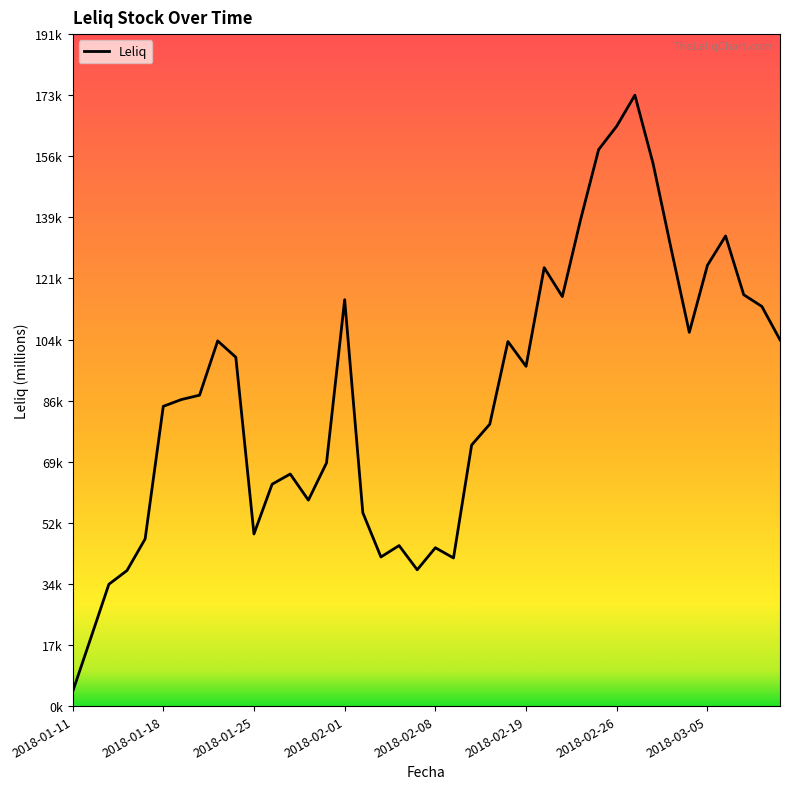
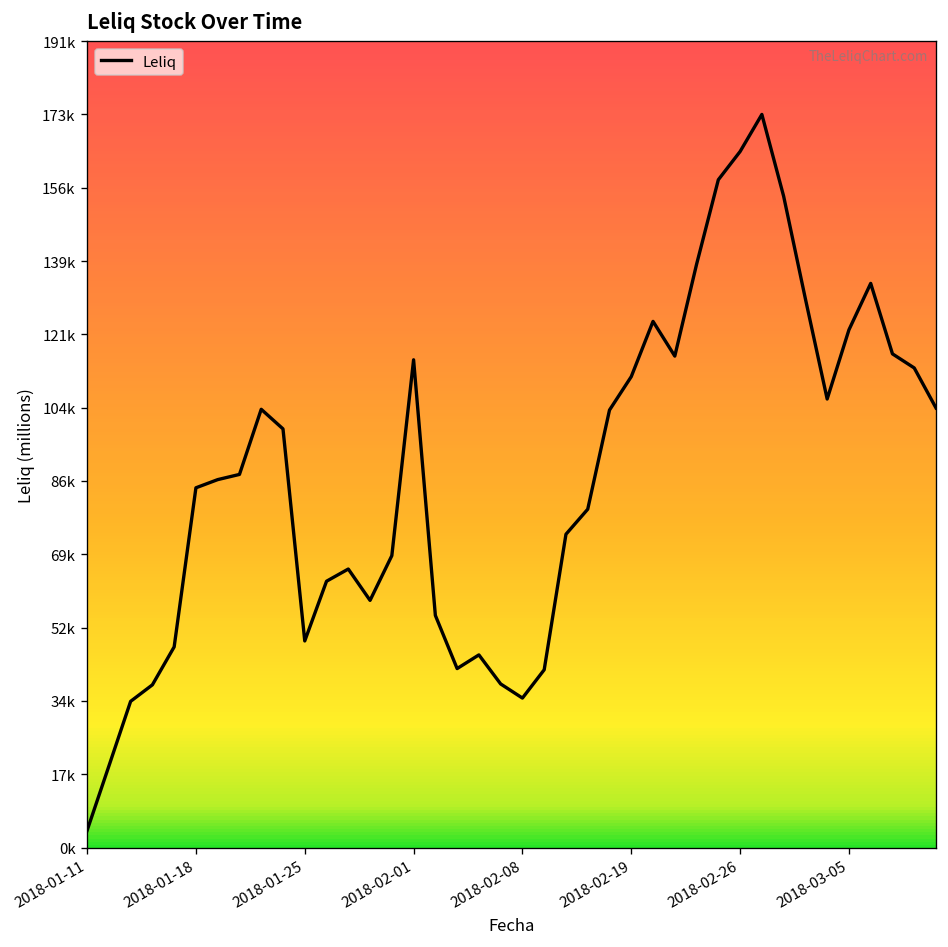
2018-02-08: 45000 -> 35000
2018-02-19: 97000 -> 112000
2018-03-05: 126000 -> 123000
